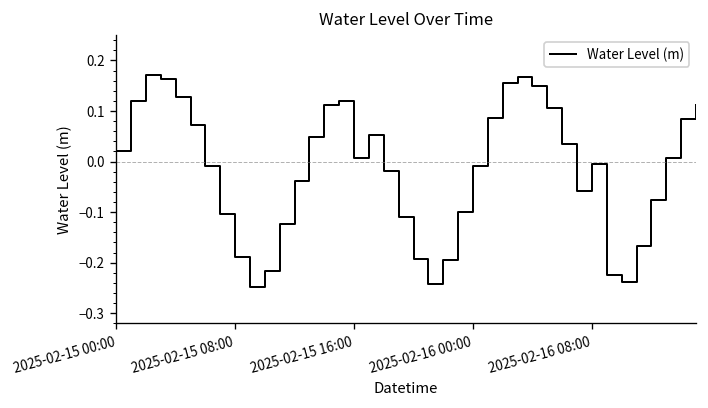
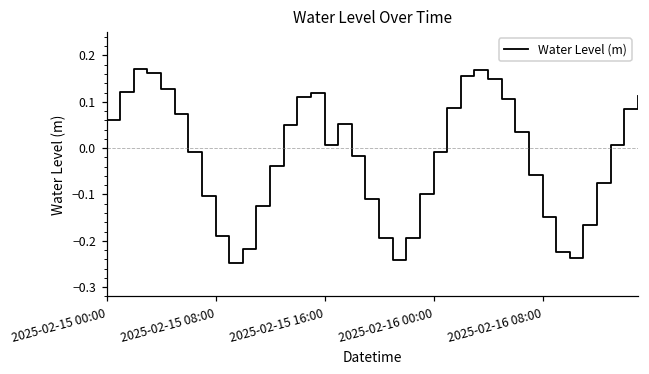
2025-02-15 00:00: 0.02 -> 0.06
2025-02-16 08:00: -0.01 -> -0.15
